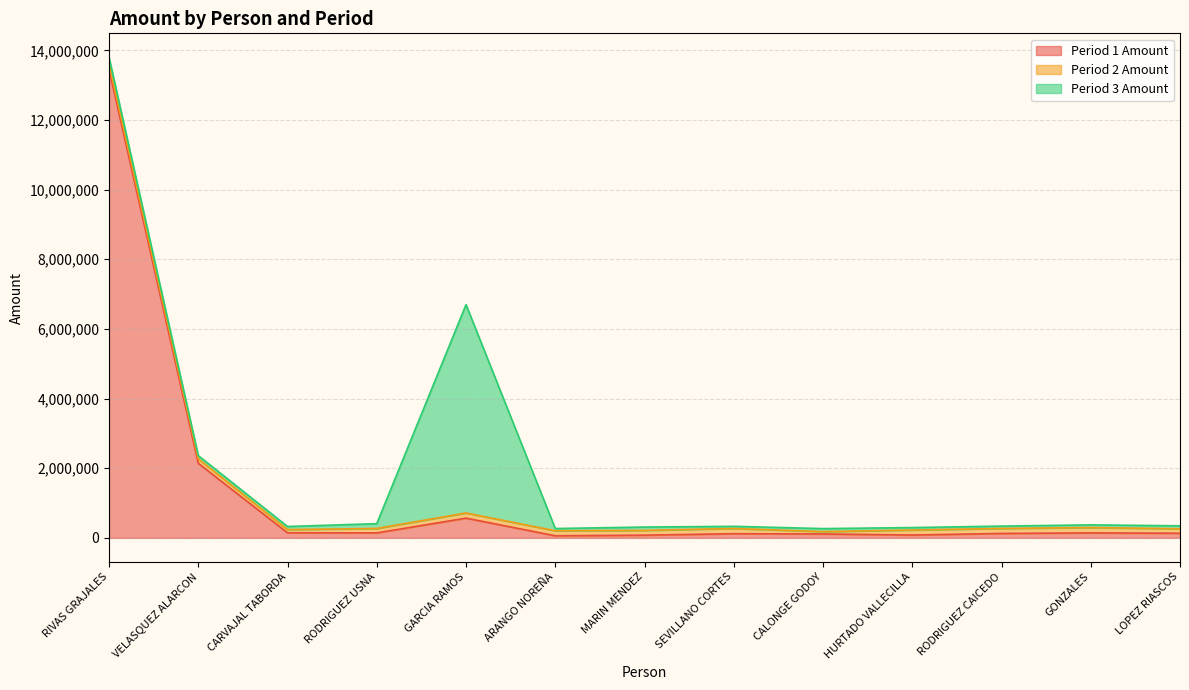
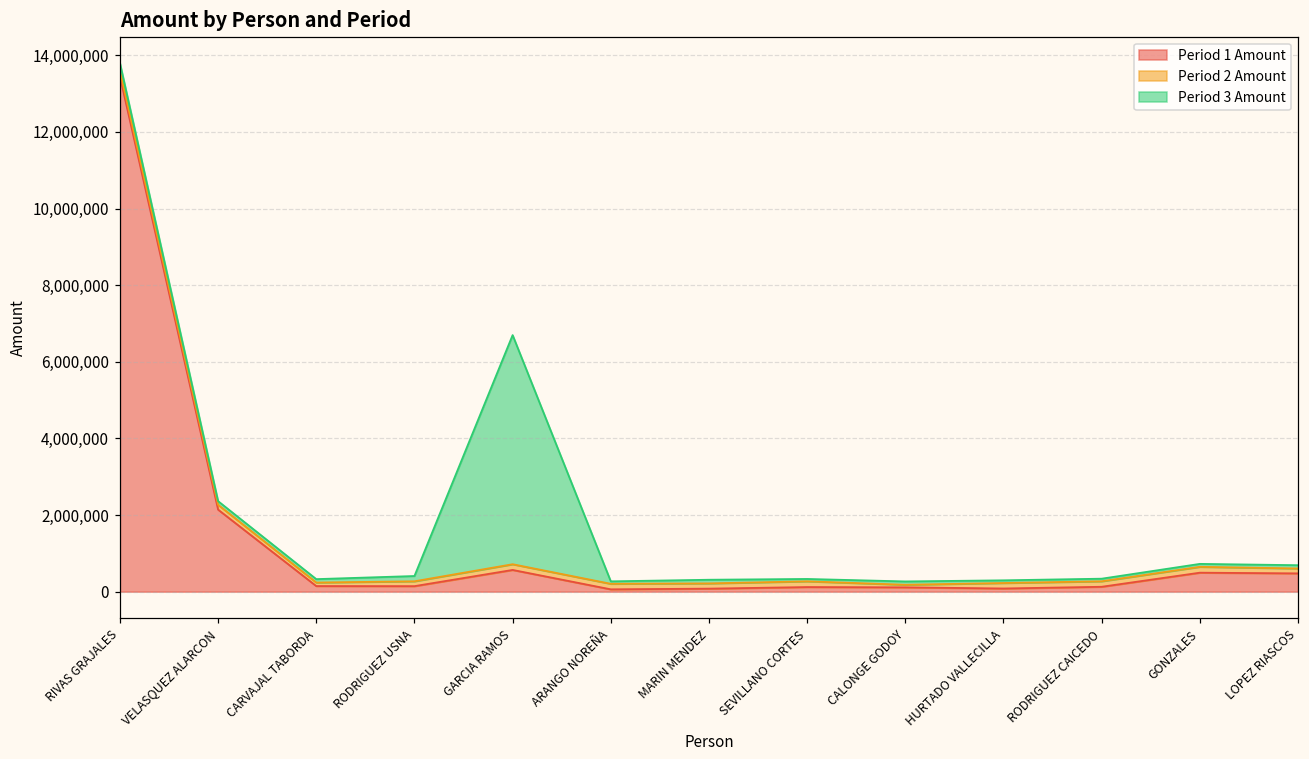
Period 1 Amount, GONZALES: 100,000 -> 500,000
Period 1 Amount, LOPEZ RIASCOS: 100,000 -> 500,000
